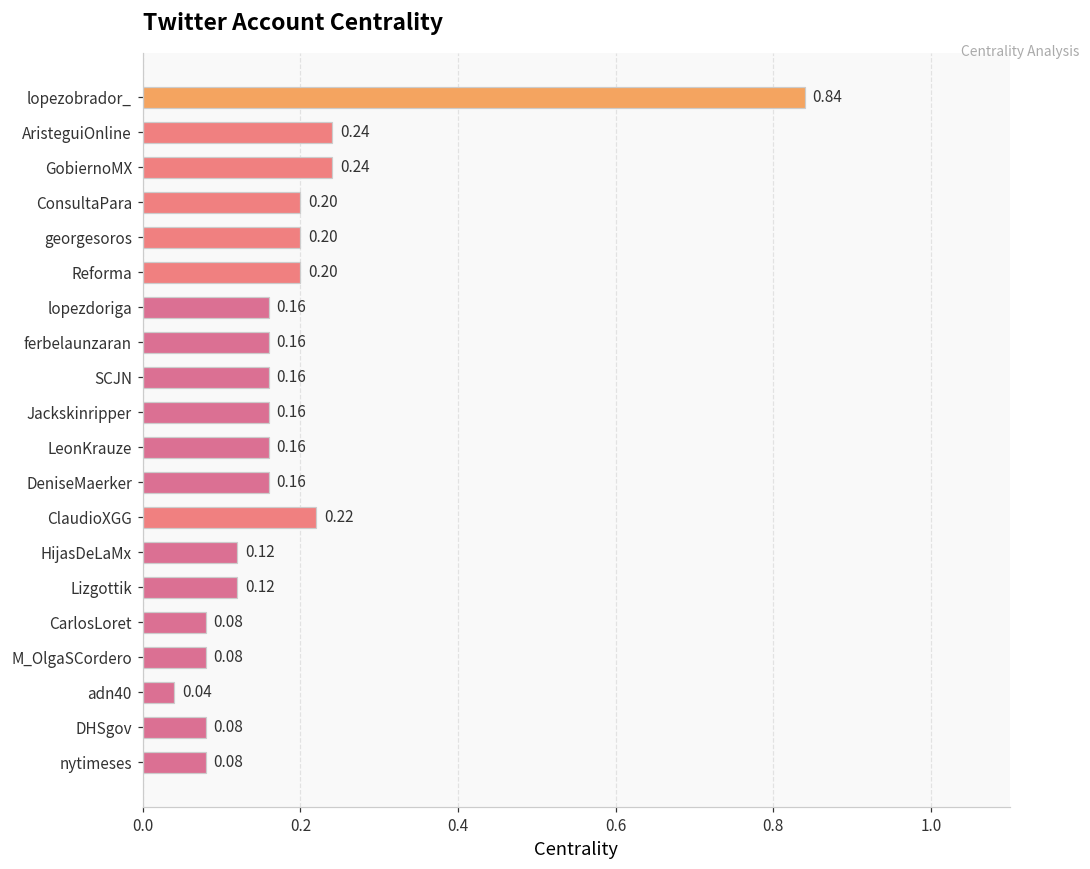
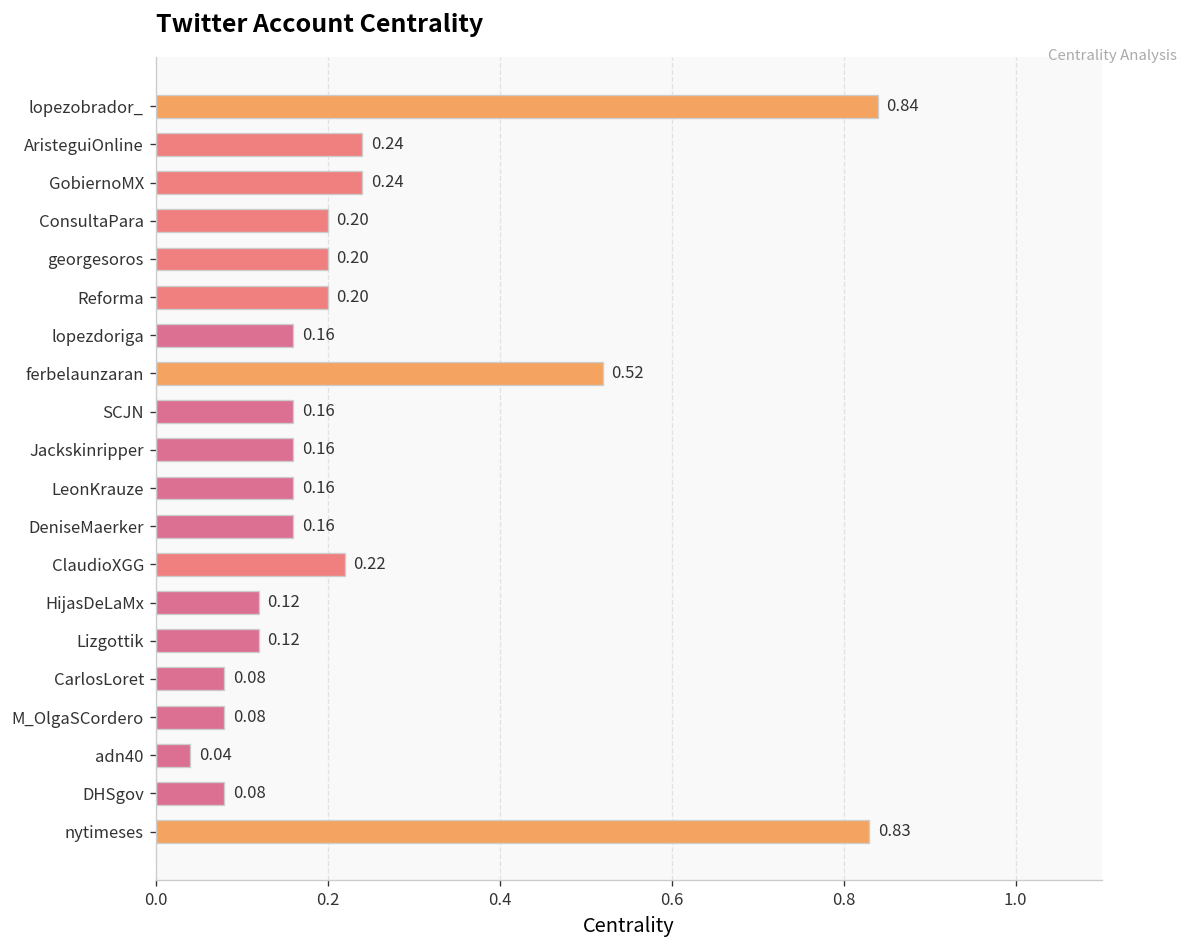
ferbelaunzaran: 0.16 -> 0.52
nytimeses: 0.08 -> 0.83
